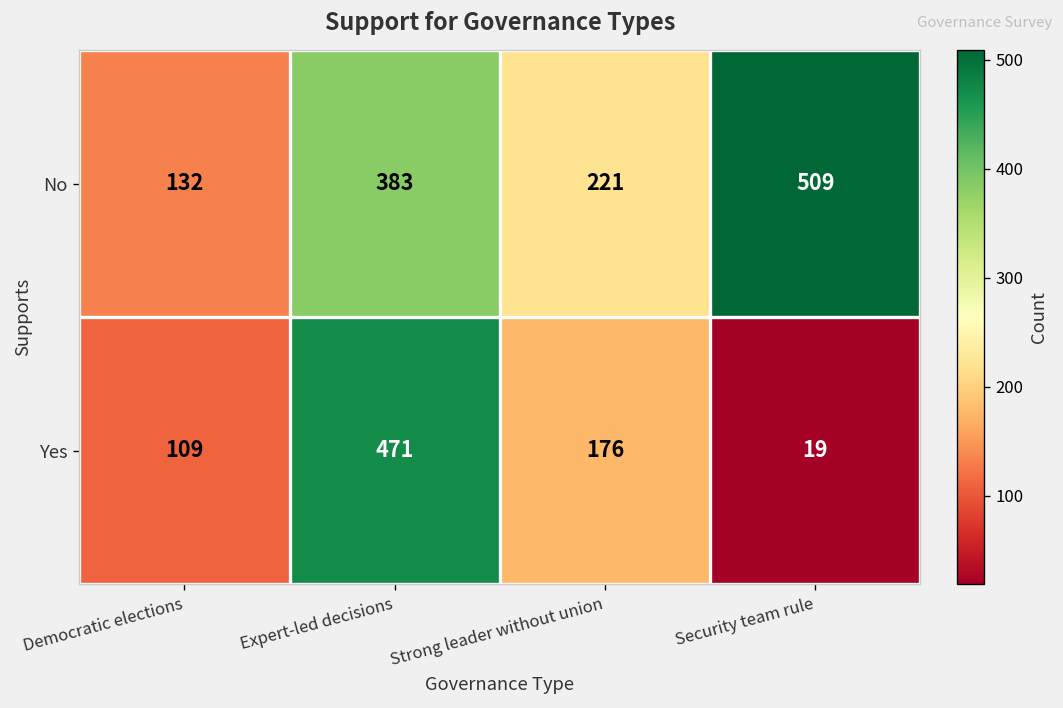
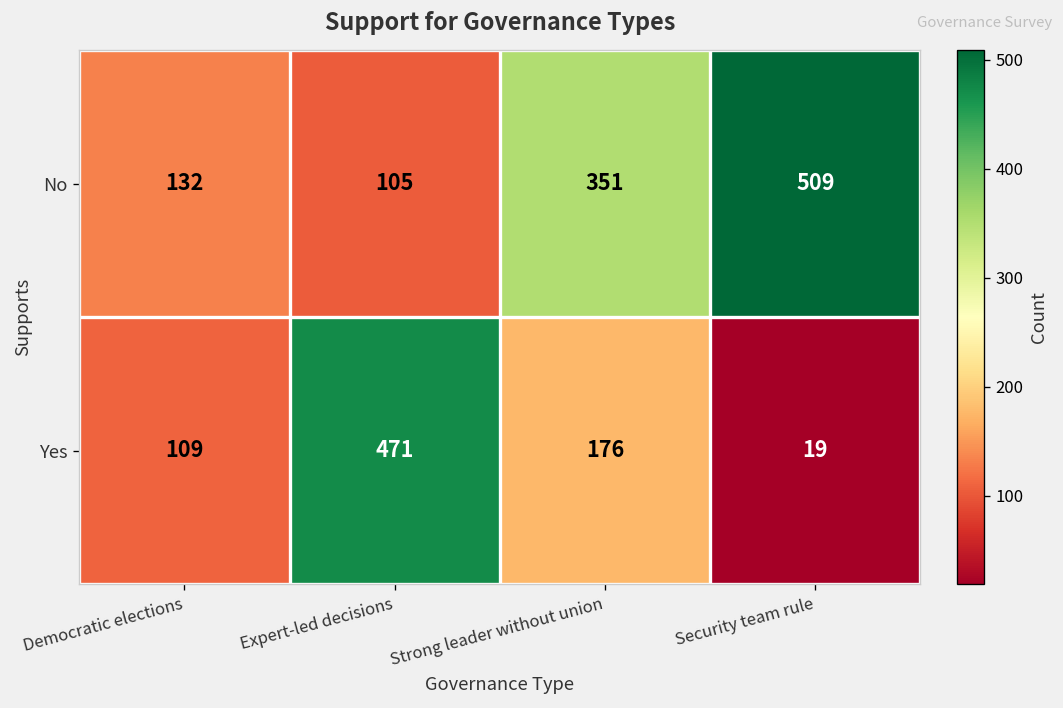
No, Expert-led decisions: 383 -> 105
No, Strong leader without union: 221 -> 351
